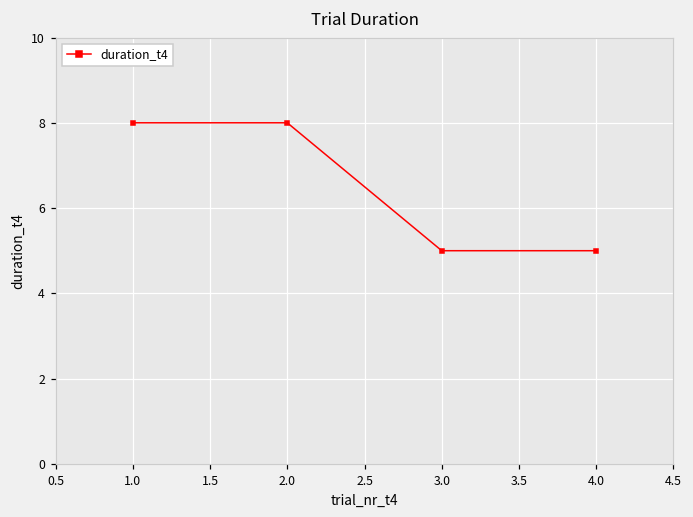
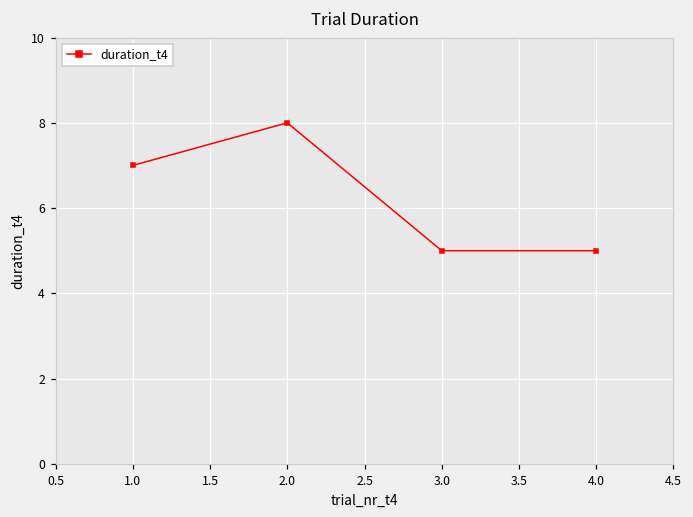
1.0: 8 -> 7
